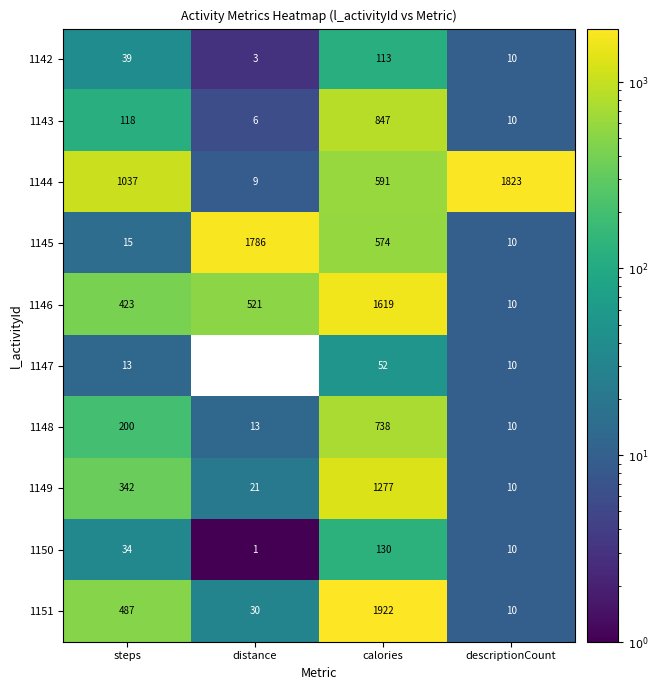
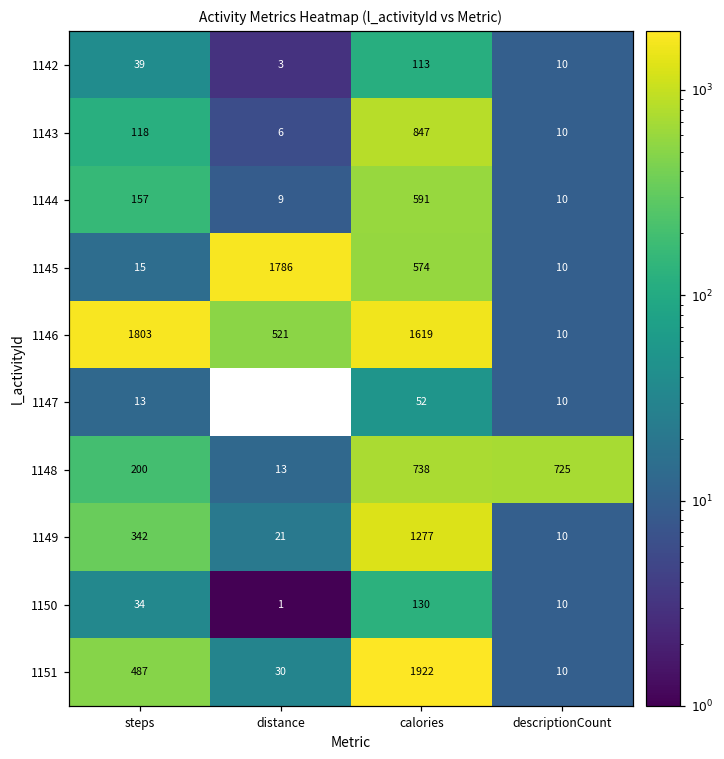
1144, steps: 1037 -> 157
1144, descriptionCount: 1823 -> 10
1146, steps: 423 -> 1803
1148, descriptionCount: 10 -> 725
